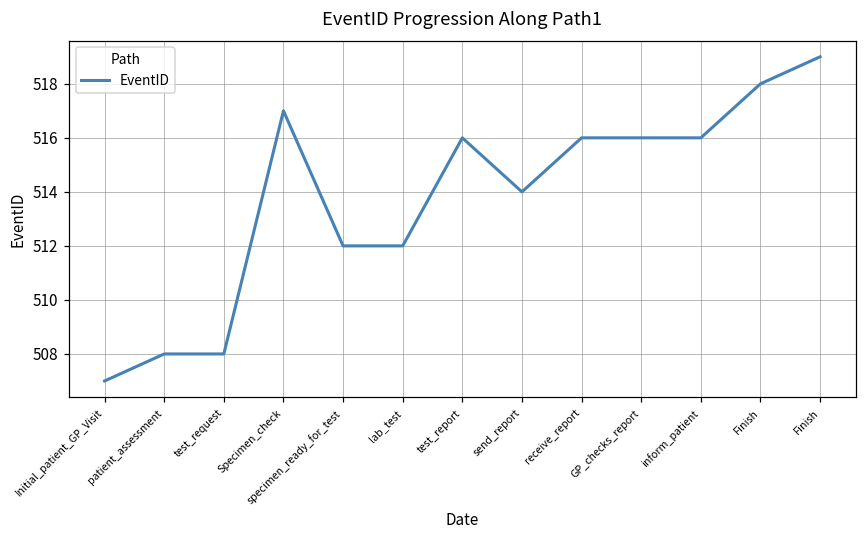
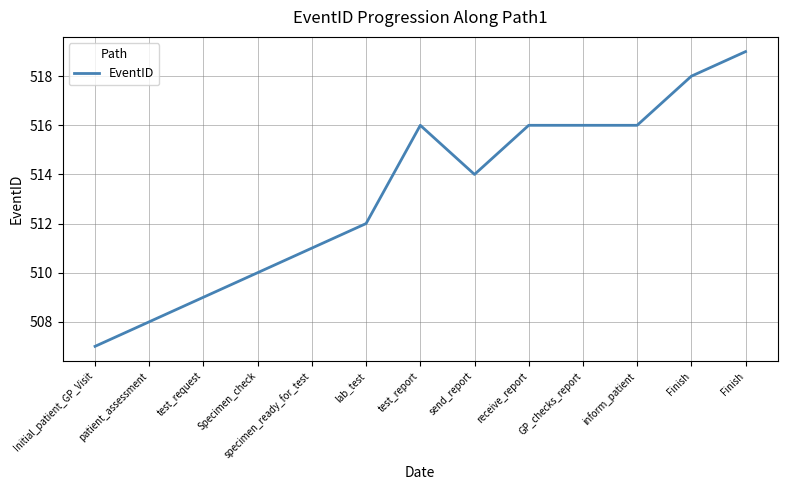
test_request: 508 -> 509
Specimen_check: 517 -> 510
specimen_ready_for_test: 512 -> 511
